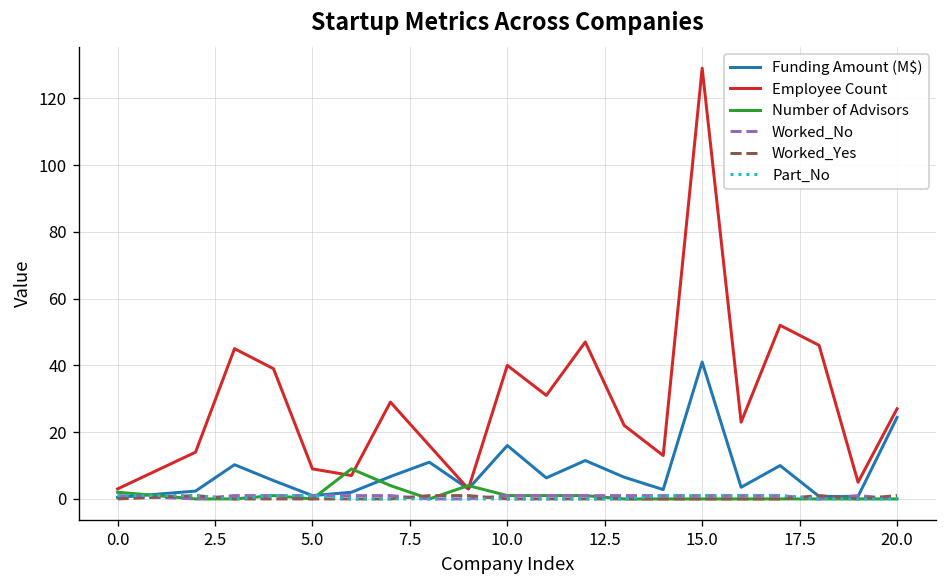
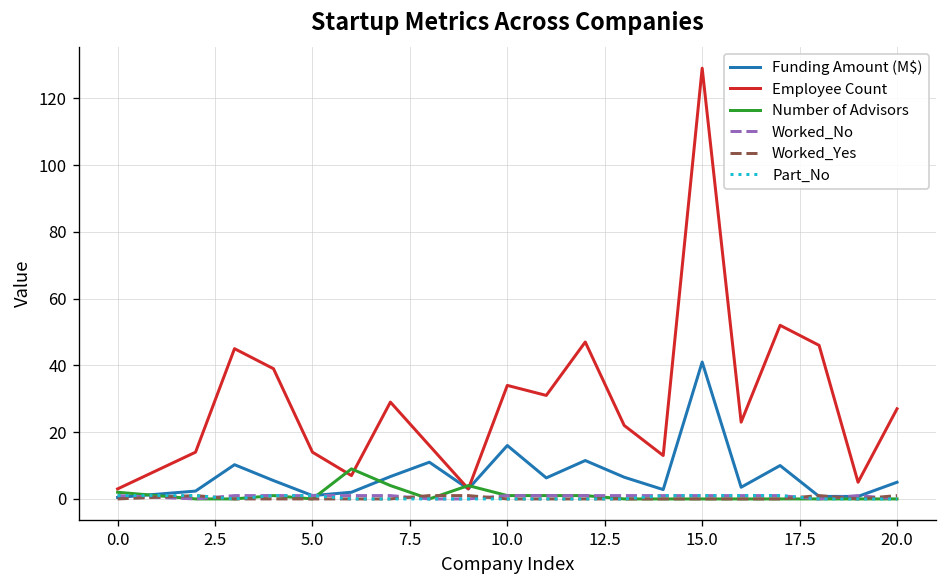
Employee Count, 5.0: 9 -> 14
Employee Count, 10.0: 40 -> 34
Funding Amount (M$), 20.0: 24 -> 5
